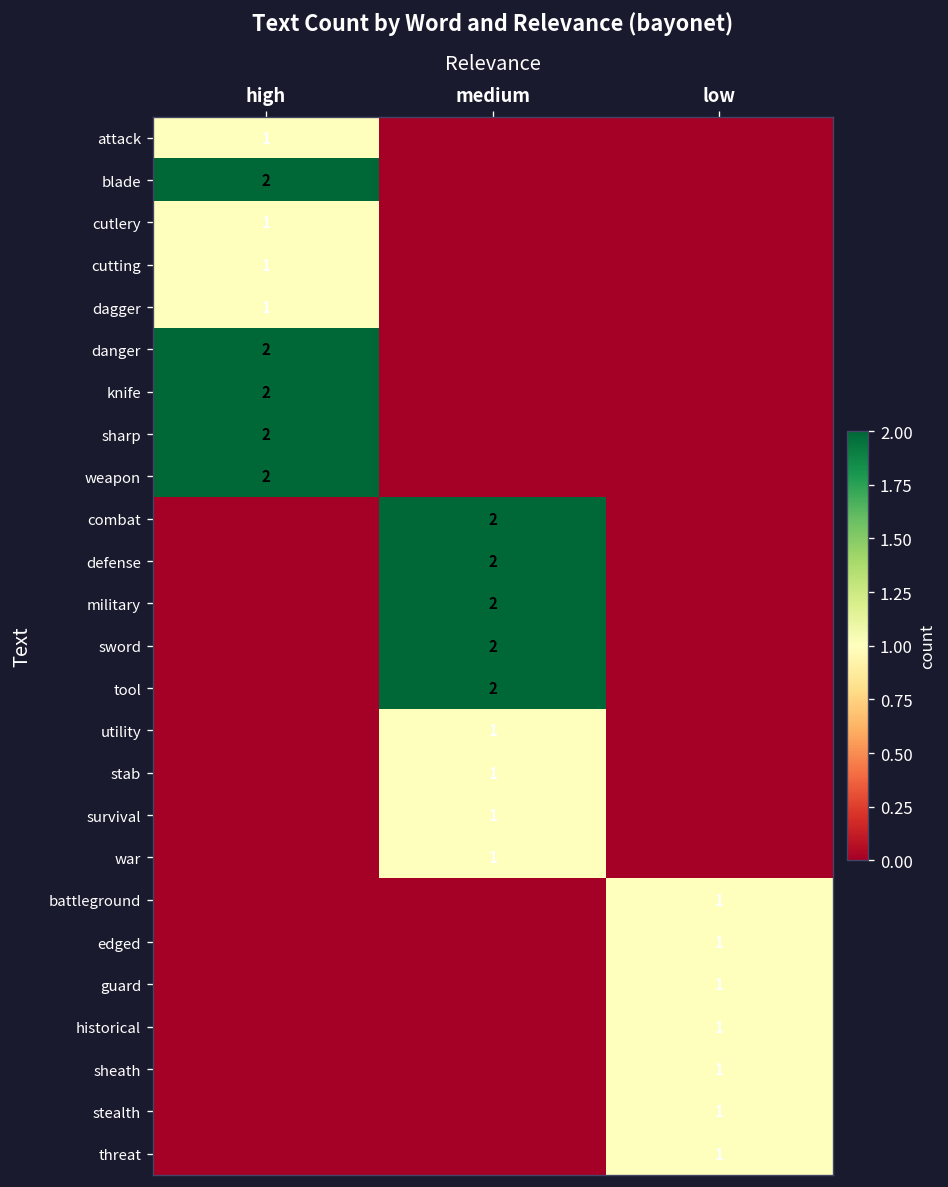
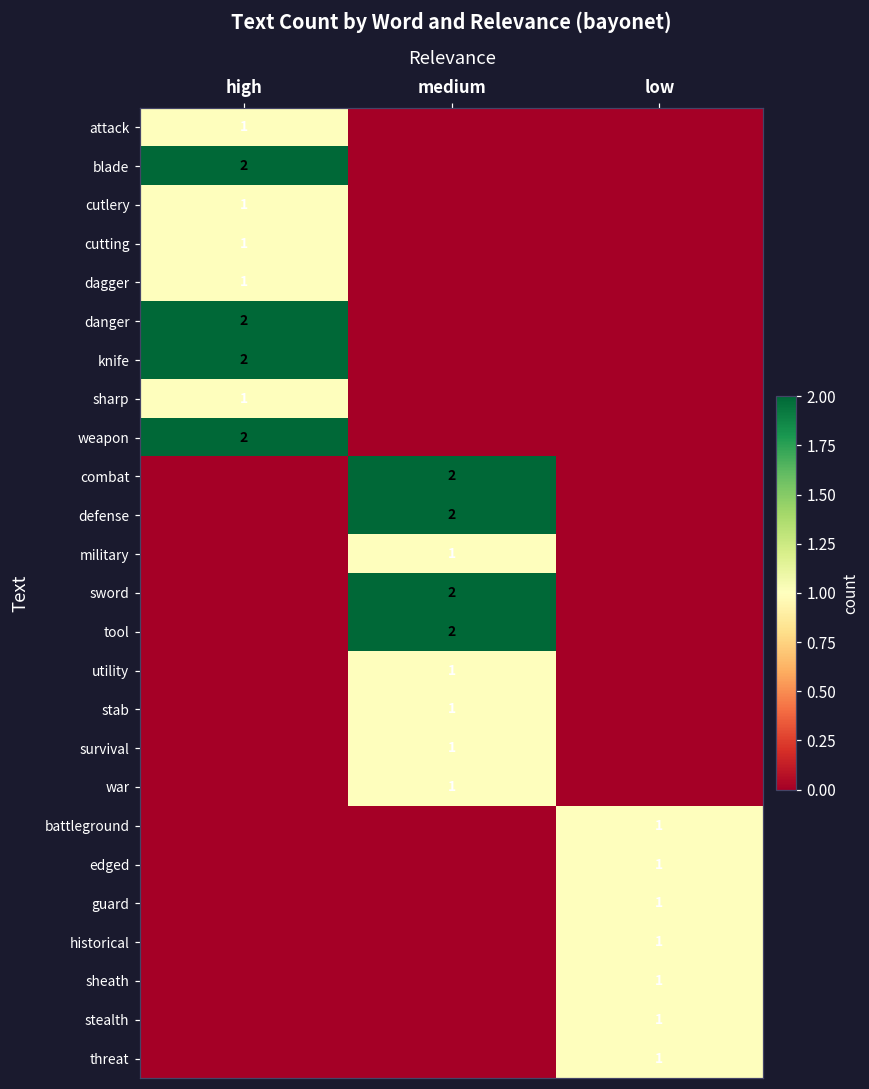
sharp, high: 2 -> 1
military, medium: 2 -> 1
